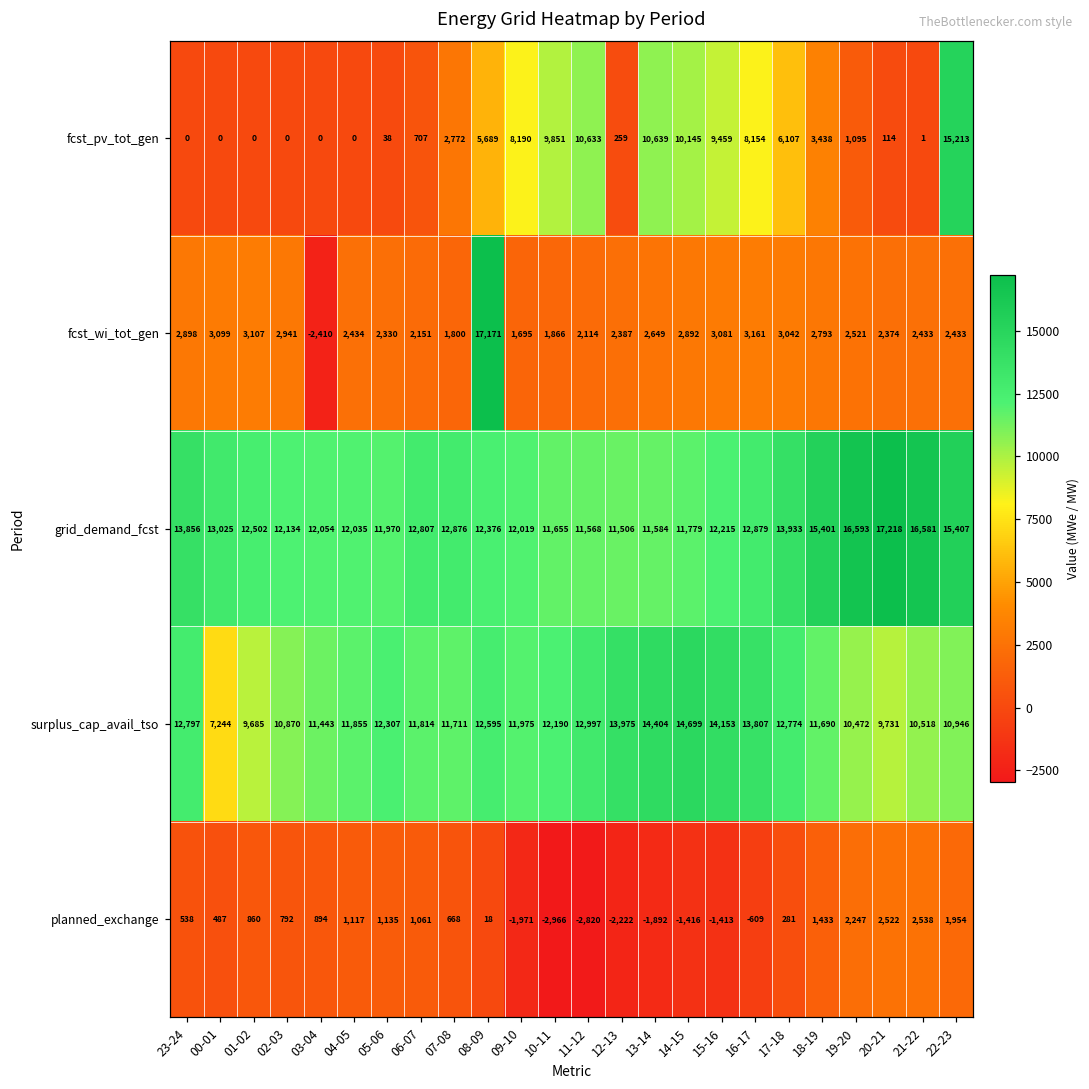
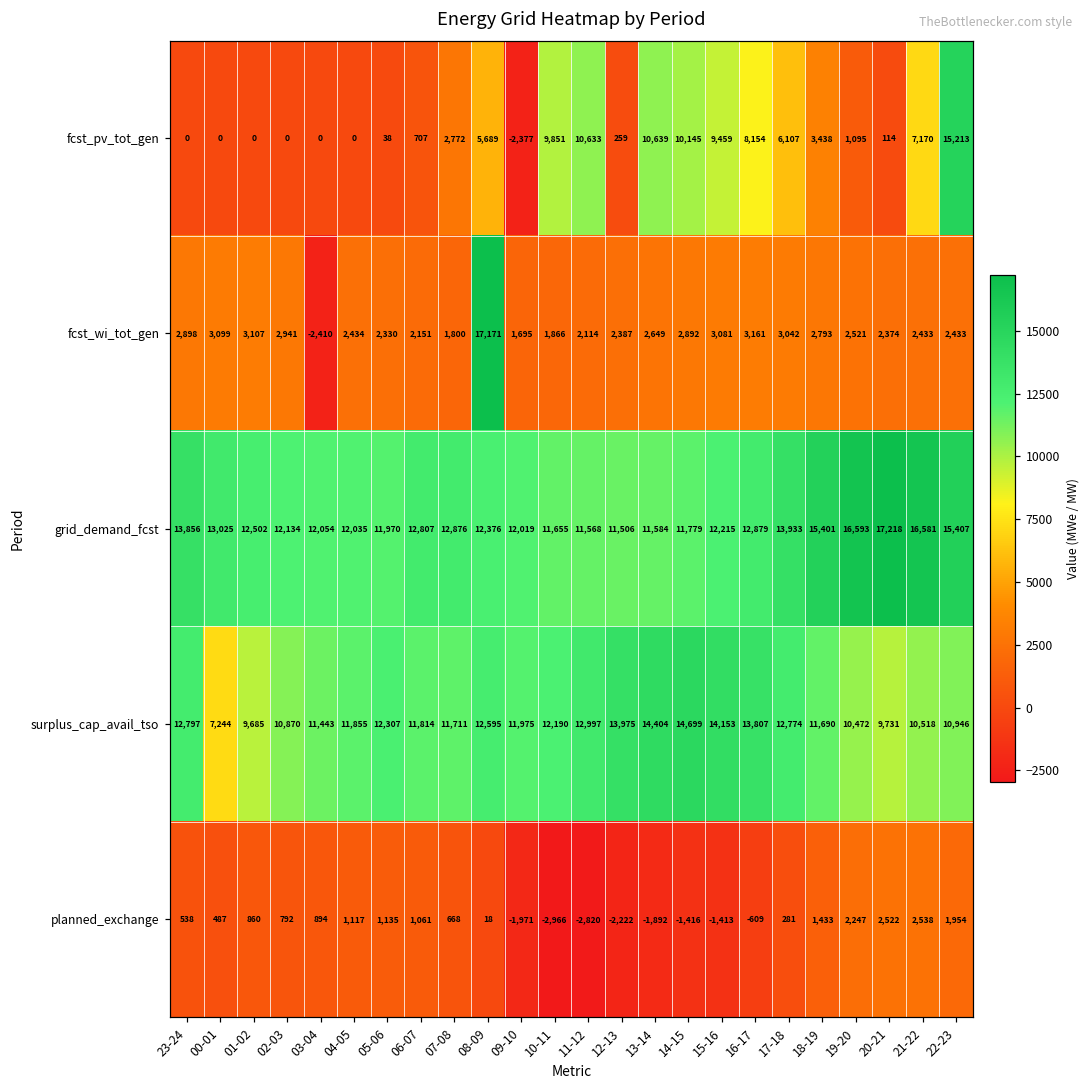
fcst_pv_tot_gen, 09-10: 8,190 -> -2,377
fcst_pv_tot_gen, 21-22: 1 -> 7,170
